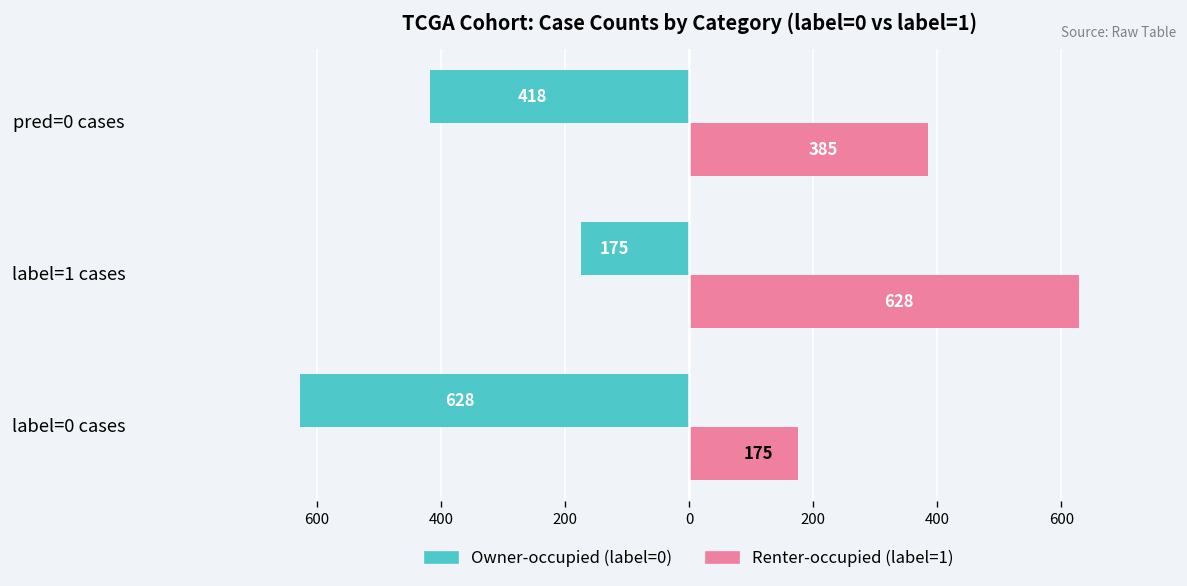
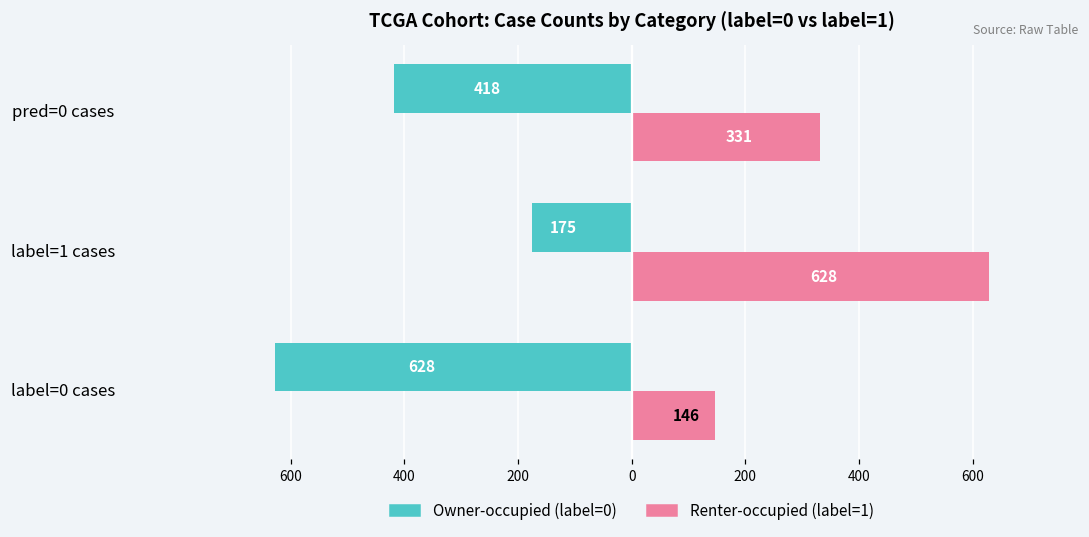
Renter-occupied (label=1), pred=0 cases: 385 -> 331
Renter-occupied (label=1), label=0 cases: 175 -> 146
